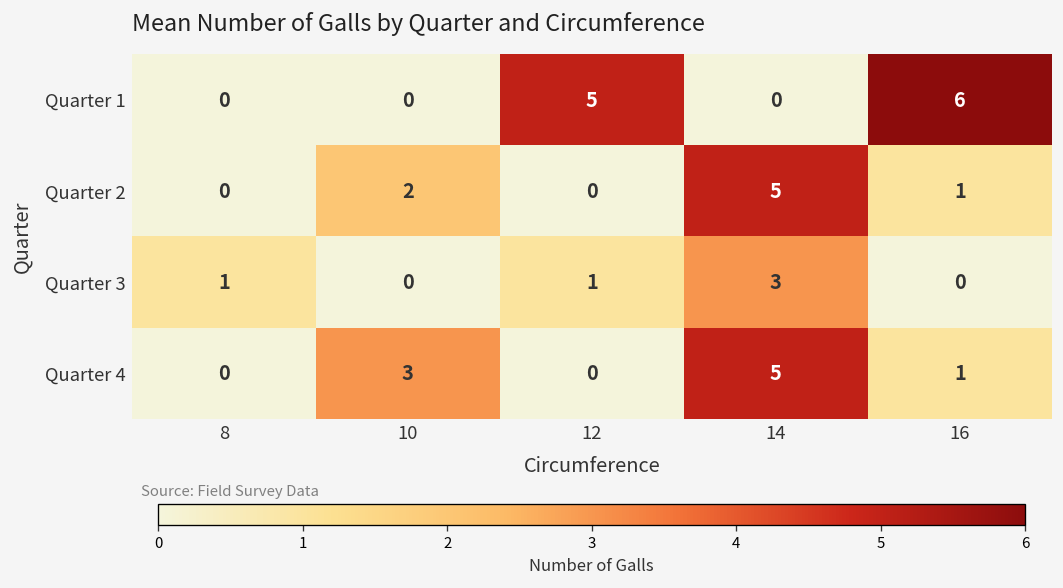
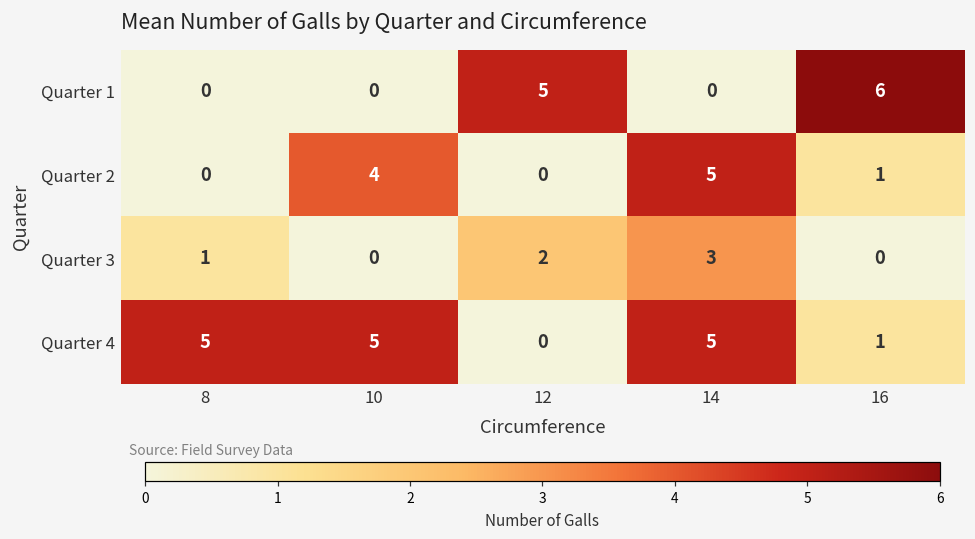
Quarter 2, 10: 2 -> 4
Quarter 3, 12: 1 -> 2
Quarter 4, 8: 0 -> 5
Quarter 4, 10: 3 -> 5
